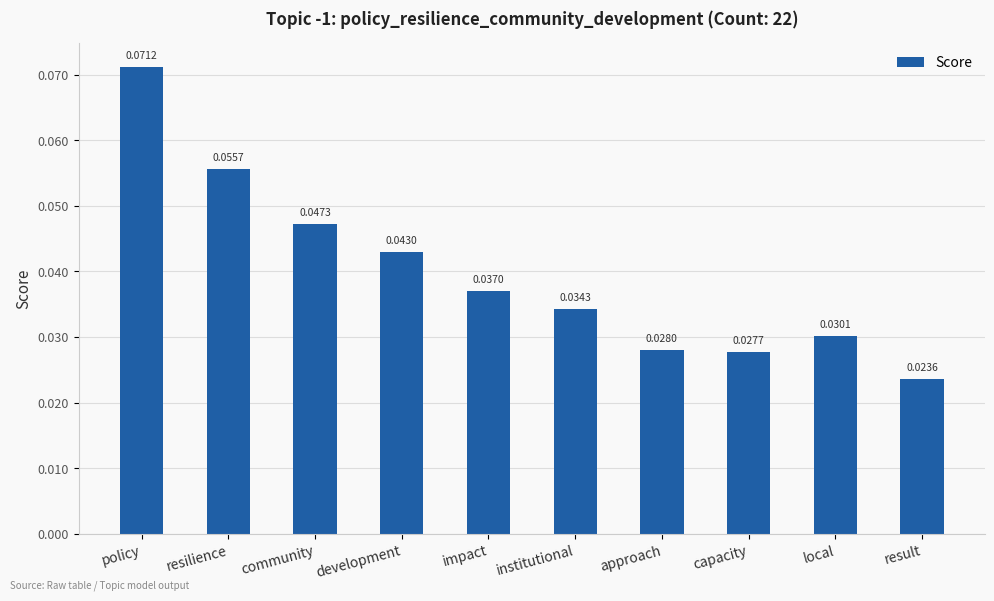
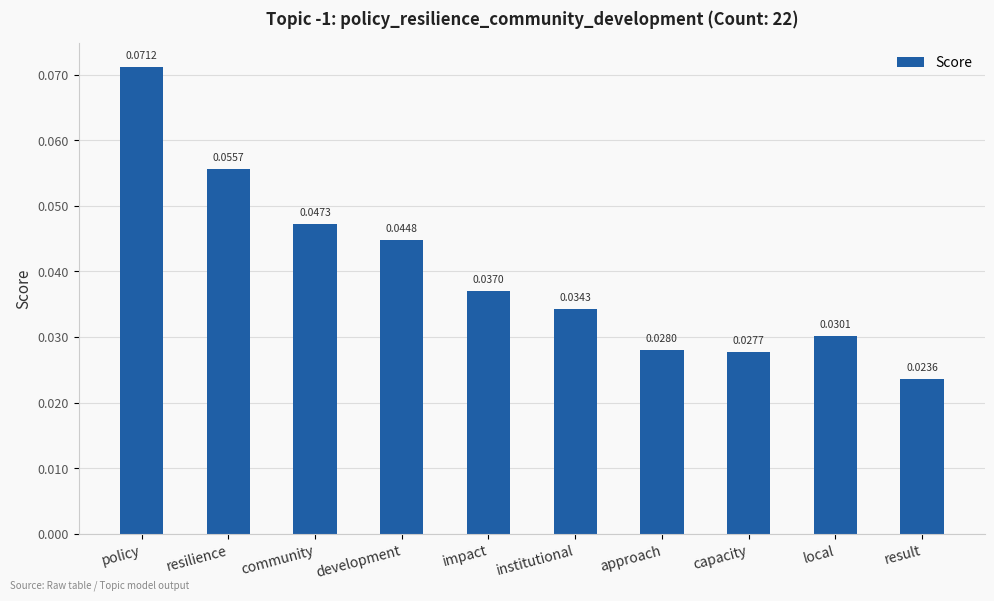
development: 0.0430 -> 0.0448
